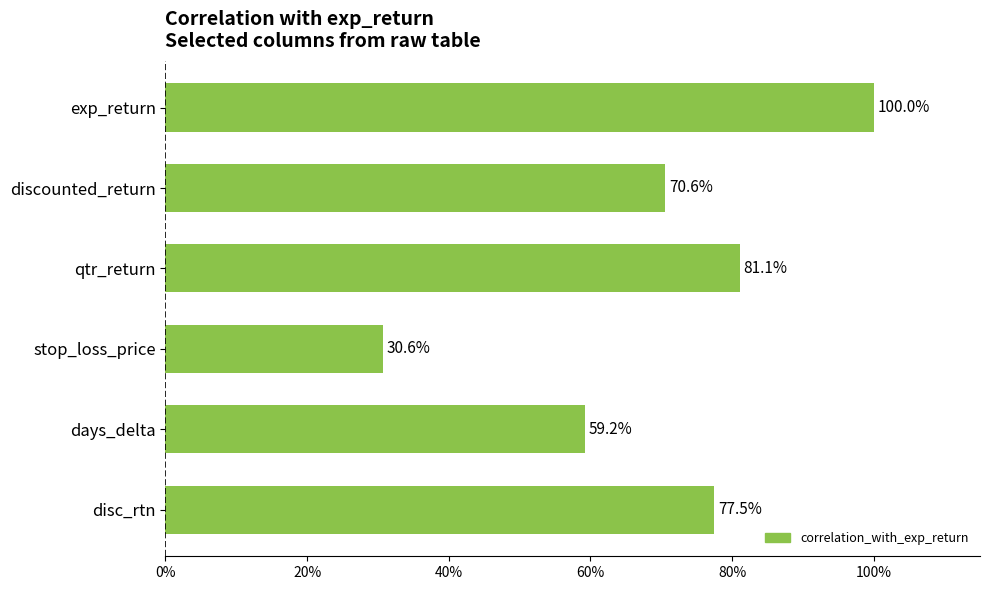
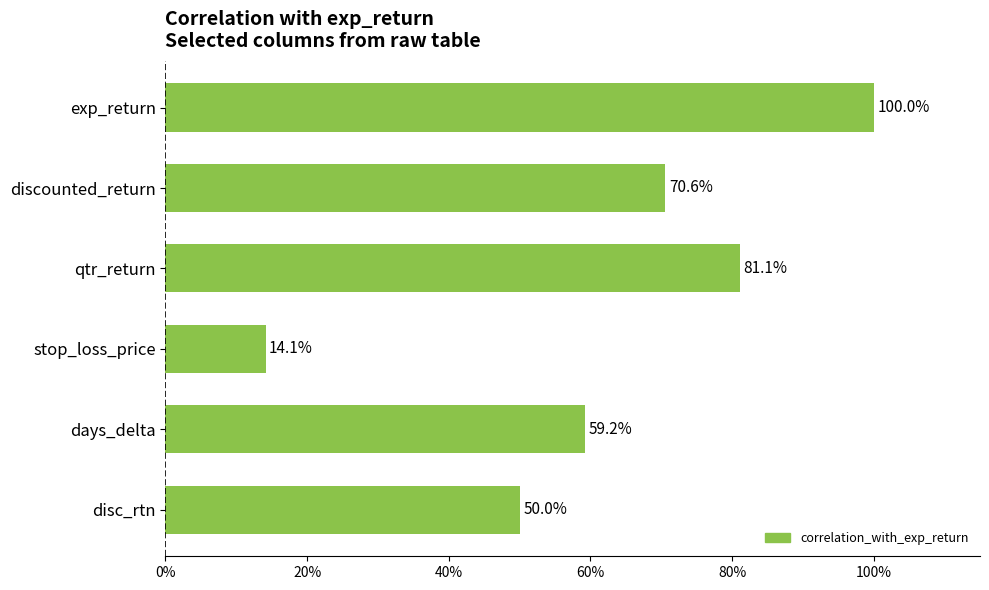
stop_loss_price: 30.6% -> 14.1%
disc_rtn: 77.5% -> 50.0%
